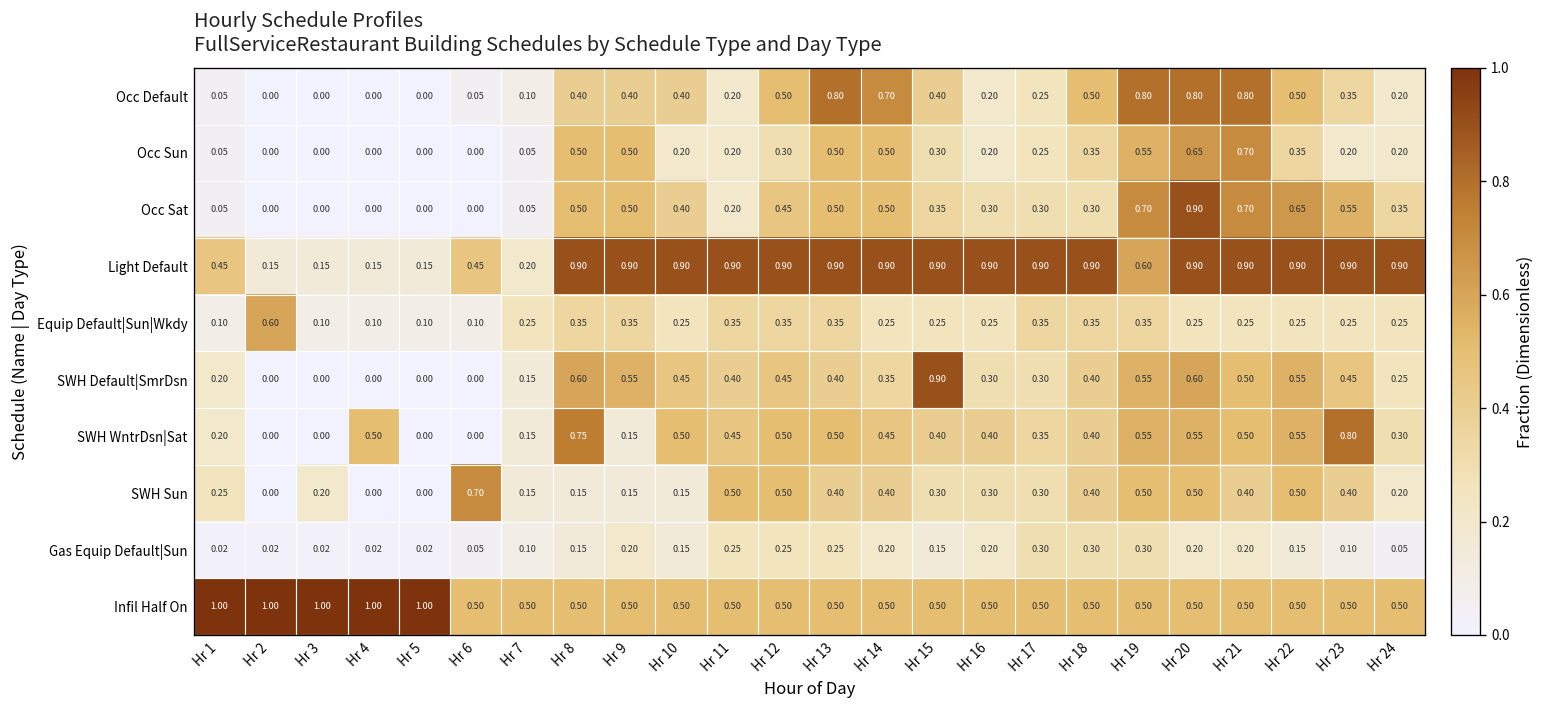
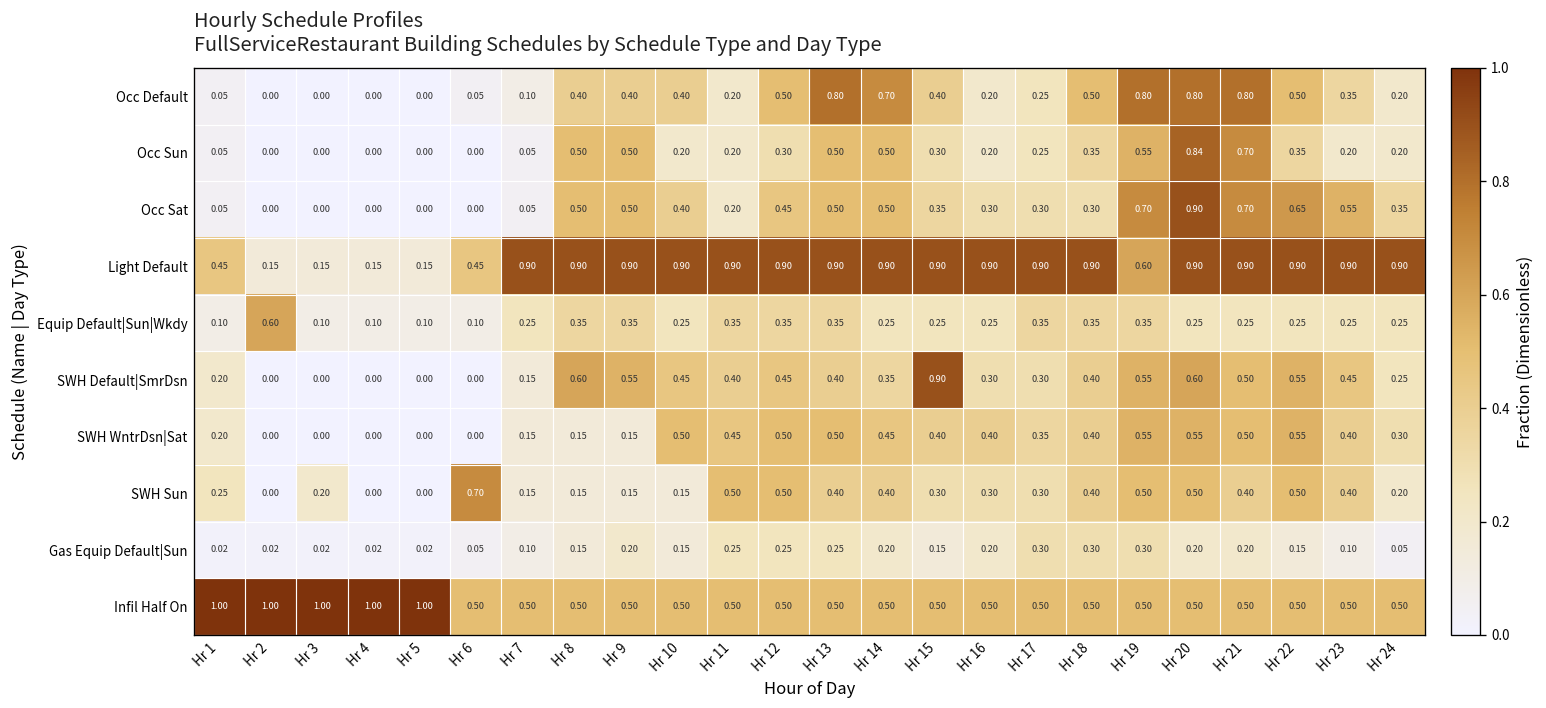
Occ Sun, Hr 20: 0.65 -> 0.84
Light Default, Hr 7: 0.20 -> 0.90
SWH WntrDsn|Sat, Hr 4: 0.50 -> 0.00
SWH WntrDsn|Sat, Hr 8: 0.75 -> 0.15
SWH WntrDsn|Sat, Hr 23: 0.80 -> 0.40
